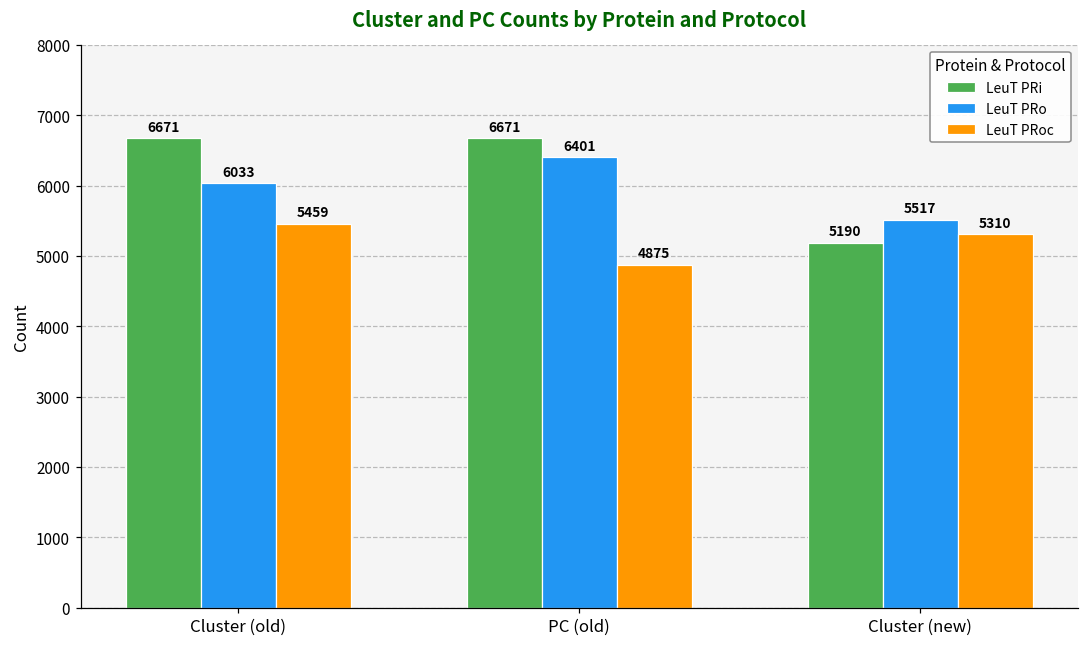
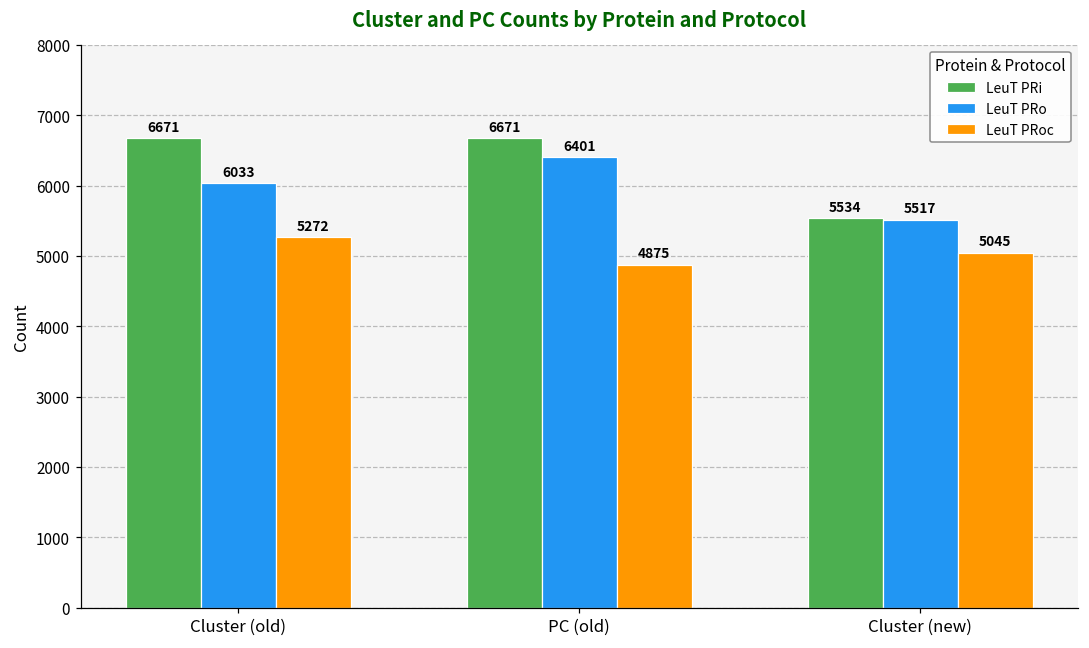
LeuT PRoc, Cluster (old): 5459 -> 5272
LeuT PRi, Cluster (new): 5190 -> 5534
LeuT PRoc, Cluster (new): 5310 -> 5045
